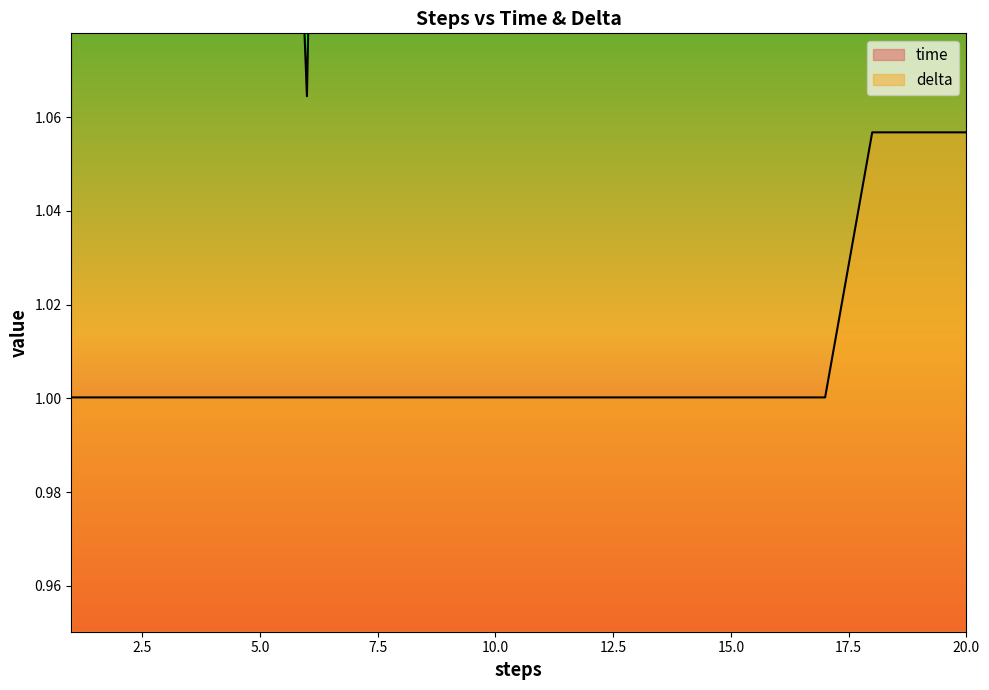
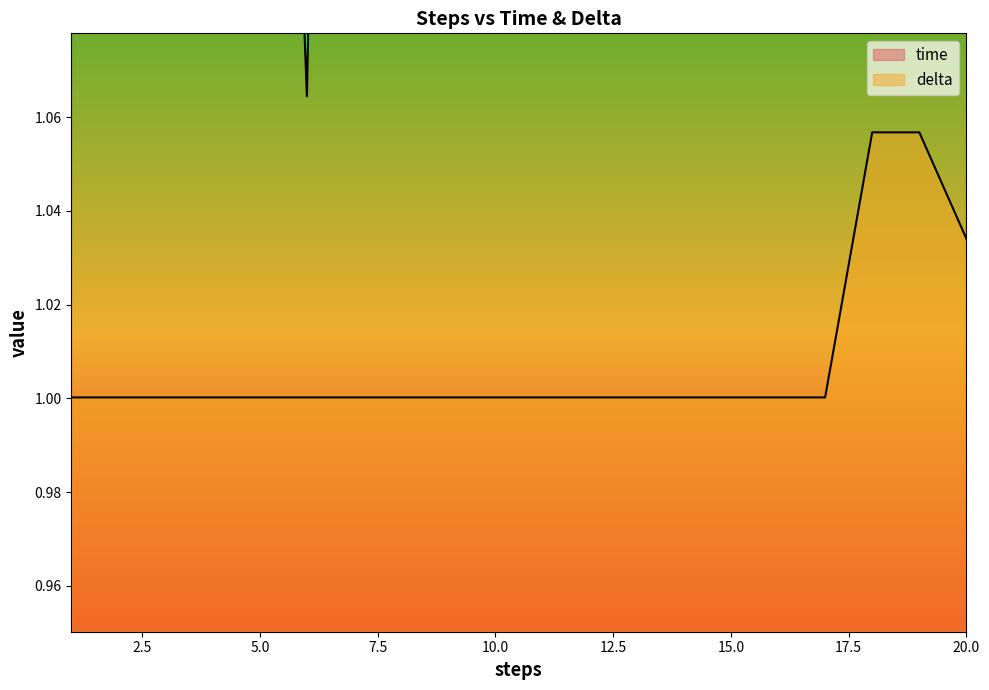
delta, 20.0: 1.057 -> 1.034
